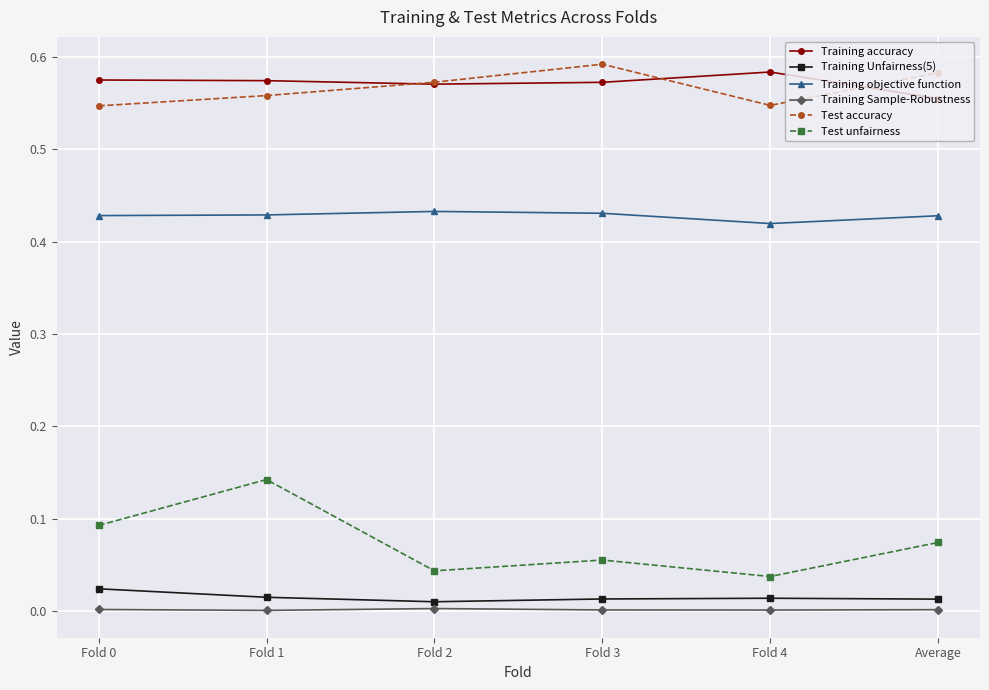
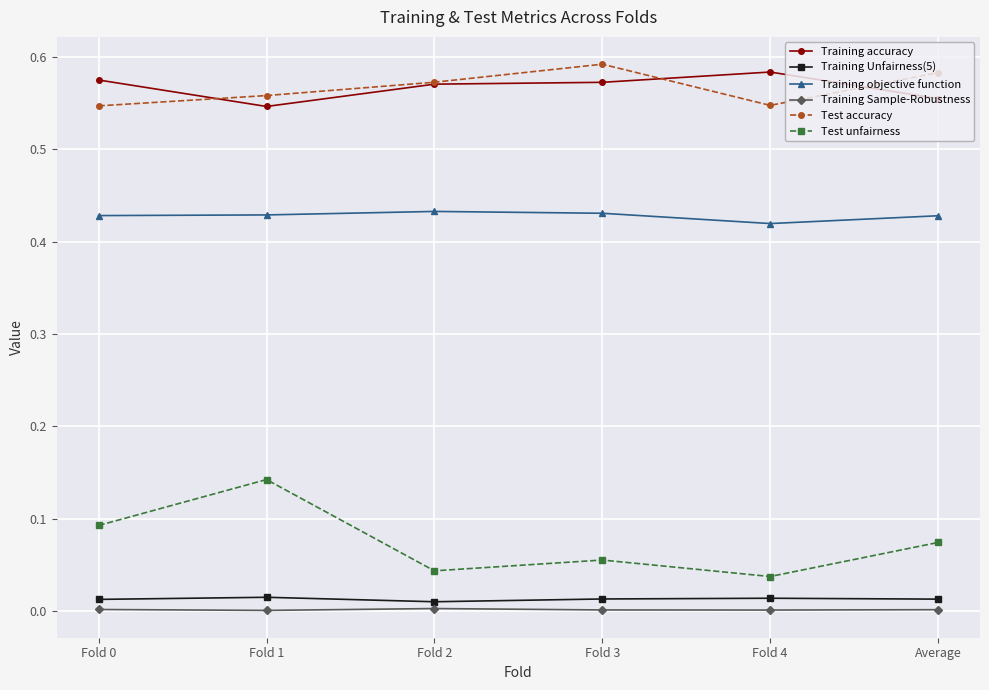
Training Unfairness(5), Fold 0: 0.02 -> 0.01
Training accuracy, Fold 1: 0.57 -> 0.55
